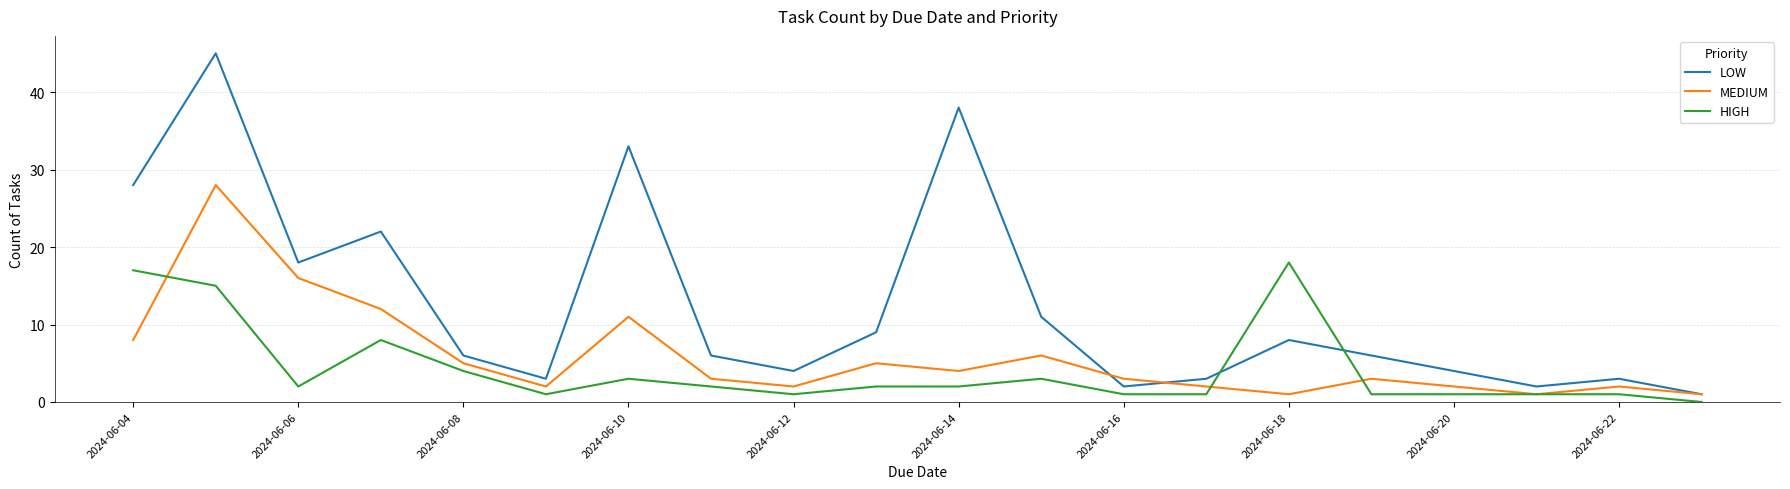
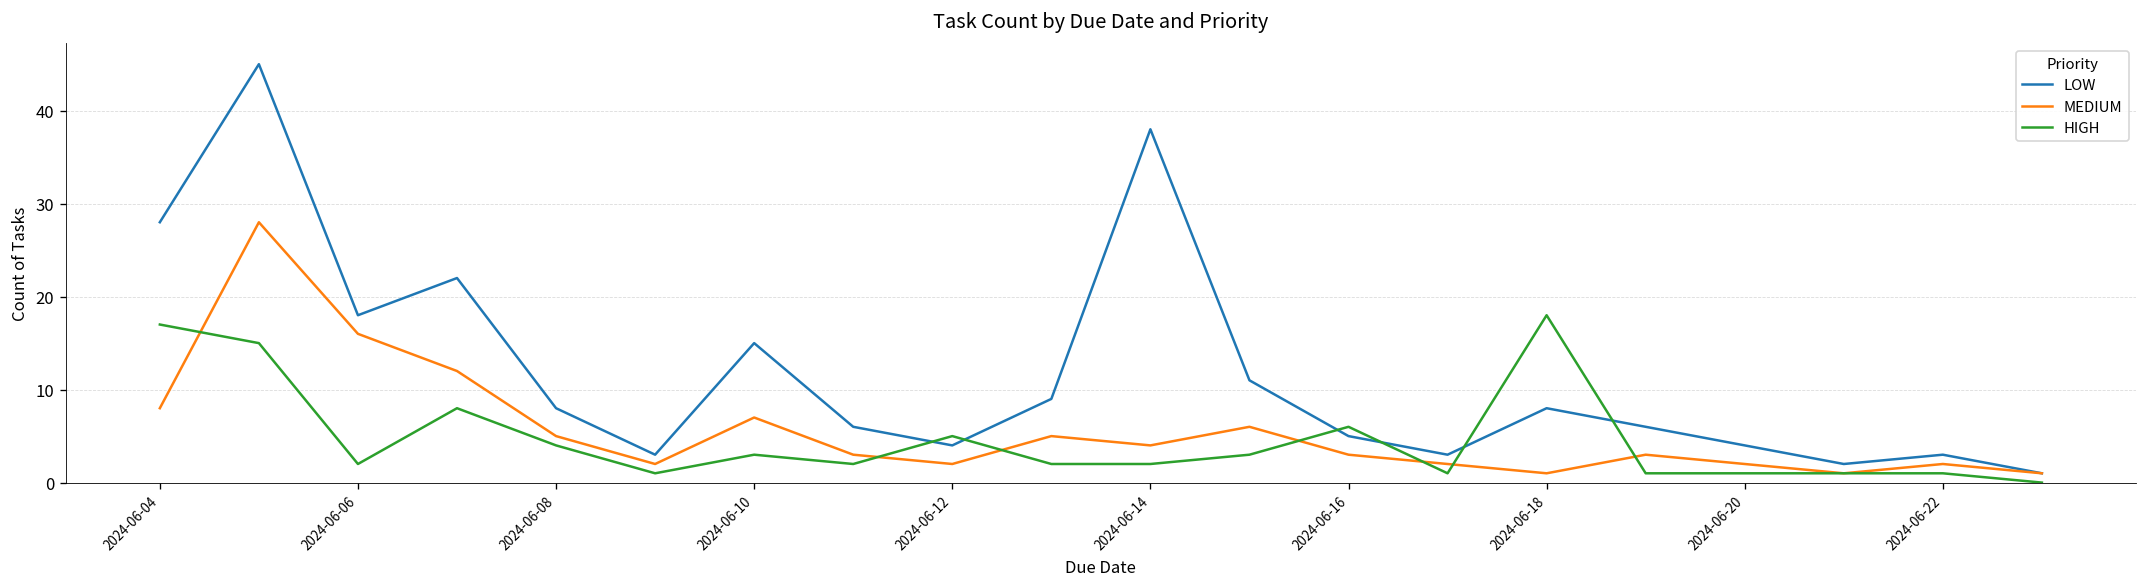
LOW, 2024-06-08: 6 -> 8
LOW, 2024-06-10: 33 -> 15
MEDIUM, 2024-06-10: 11 -> 7
HIGH, 2024-06-12: 1 -> 5
LOW, 2024-06-16: 2 -> 5
HIGH, 2024-06-16: 1 -> 6
